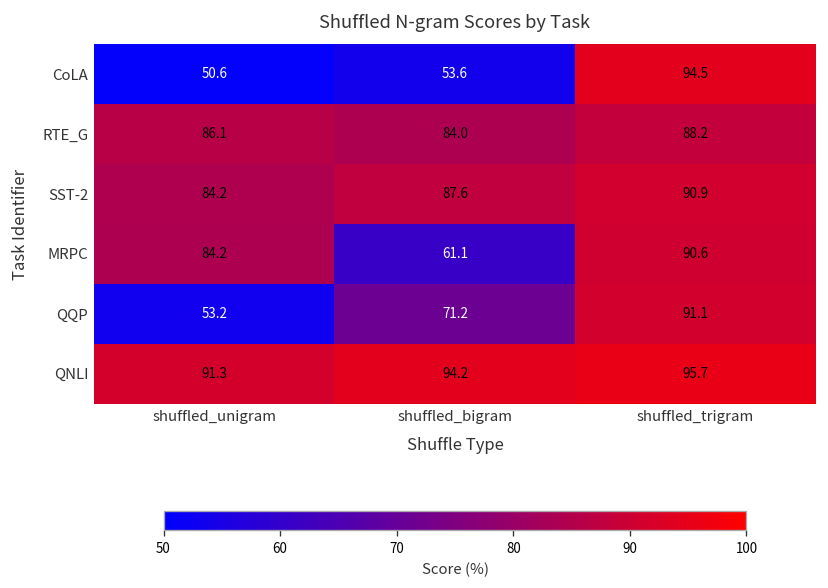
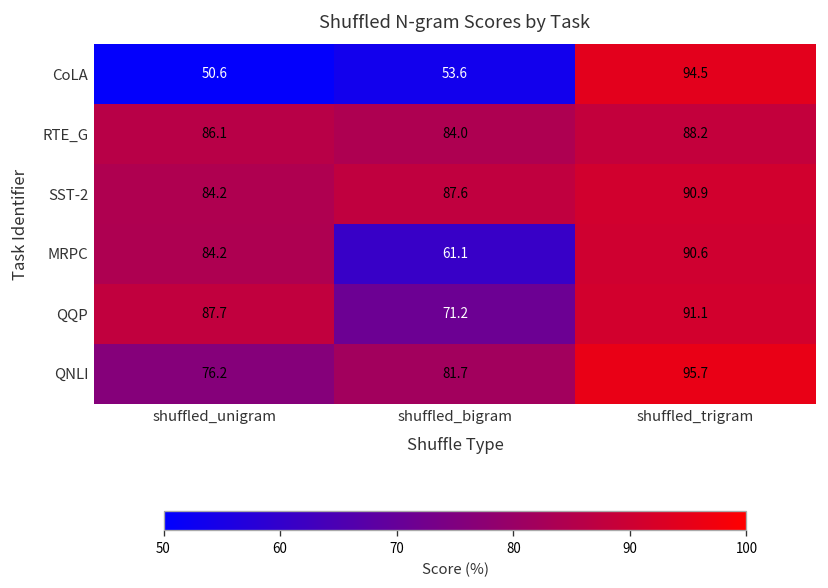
QQP, shuffled_unigram: 53.2 -> 87.7
QNLI, shuffled_unigram: 91.3 -> 76.2
QNLI, shuffled_bigram: 94.2 -> 81.7
